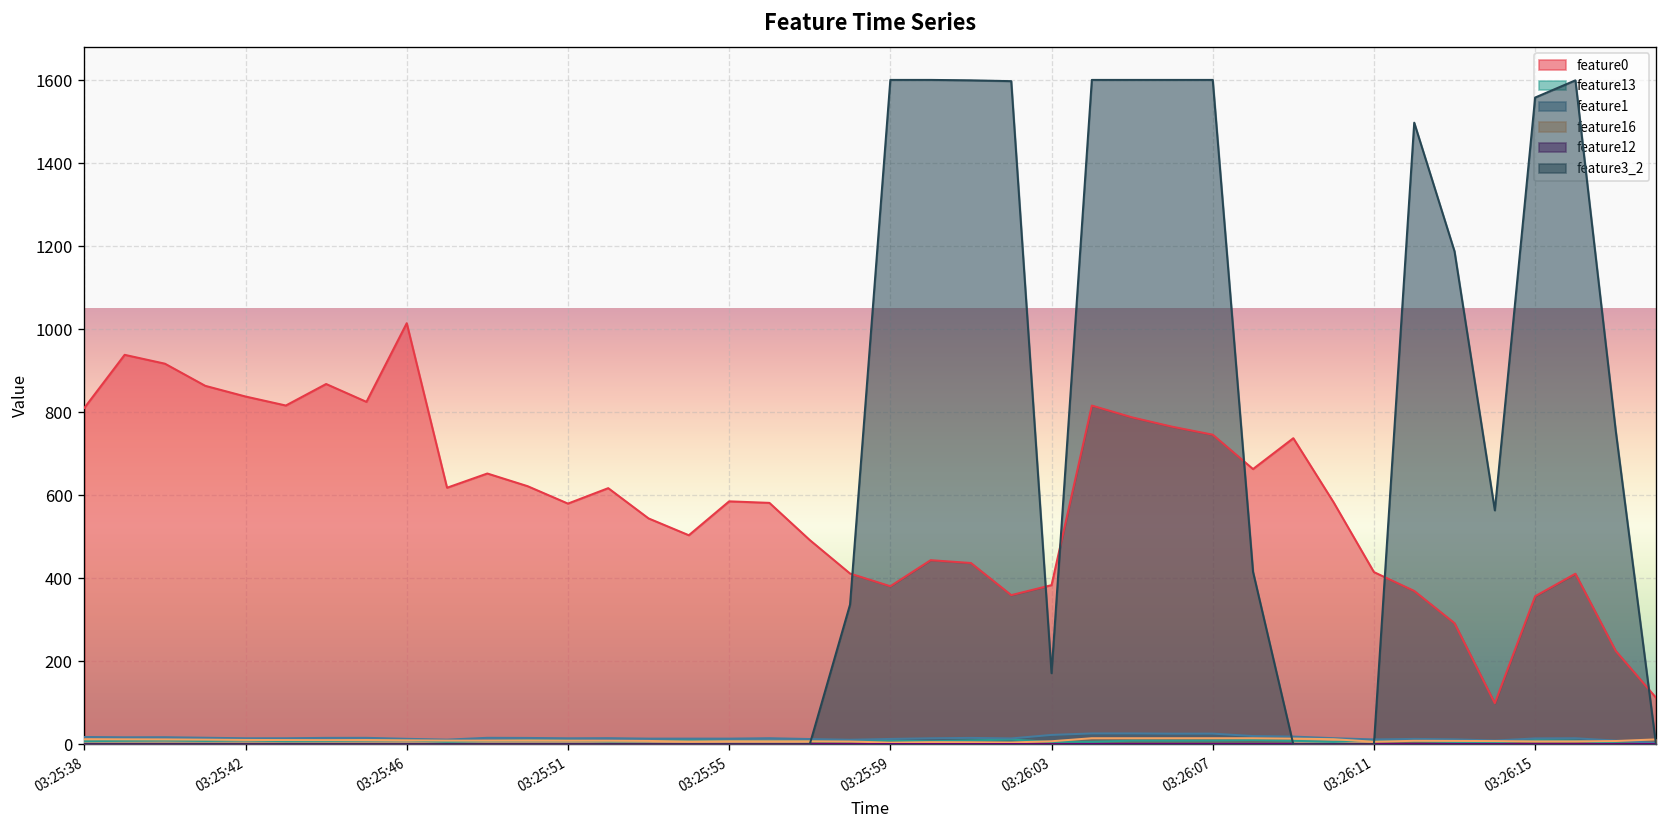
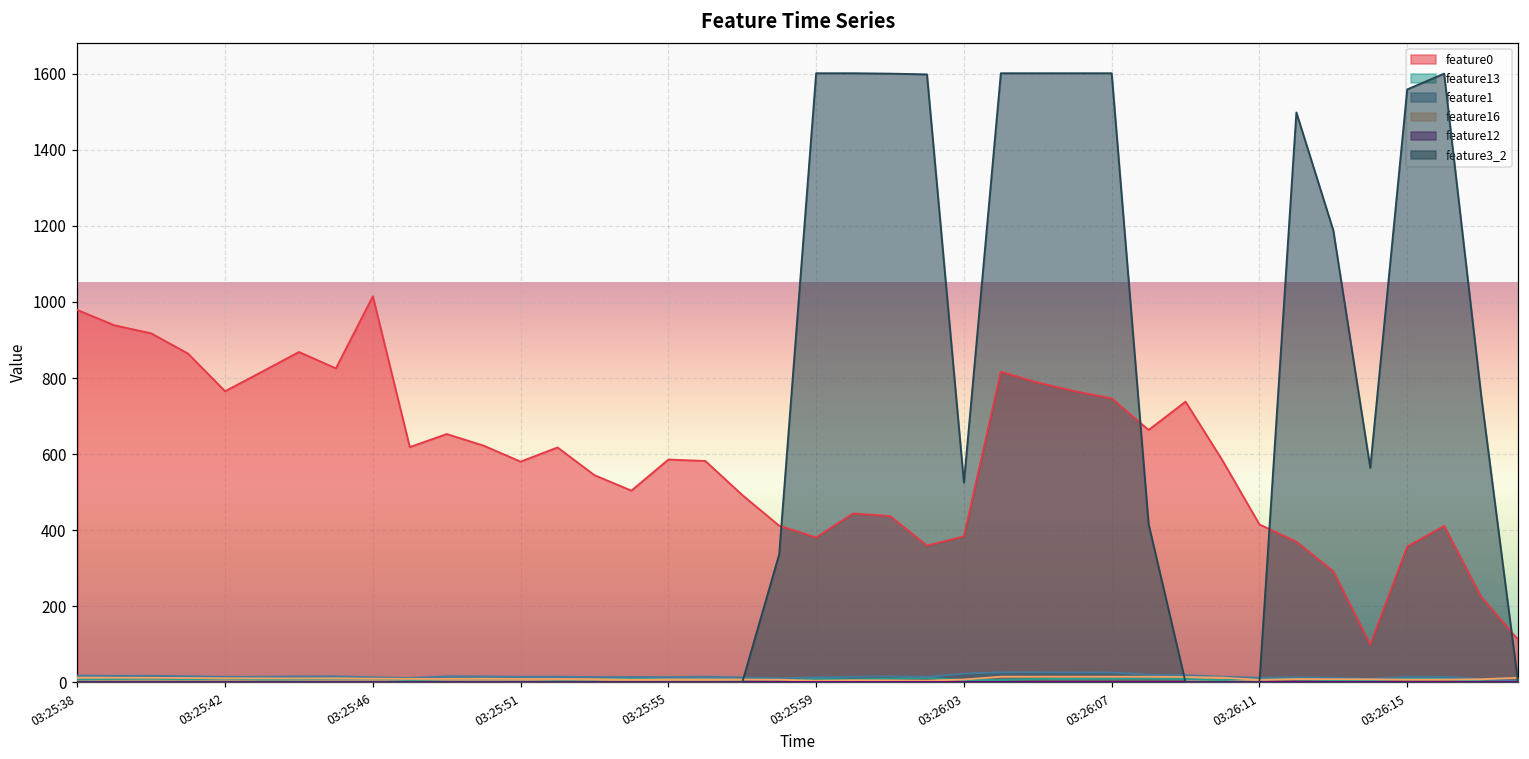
feature0, 03:25:38: 810 -> 980
feature0, 03:25:42: 840 -> 770
feature3_2, 03:26:03: 170 -> 530
